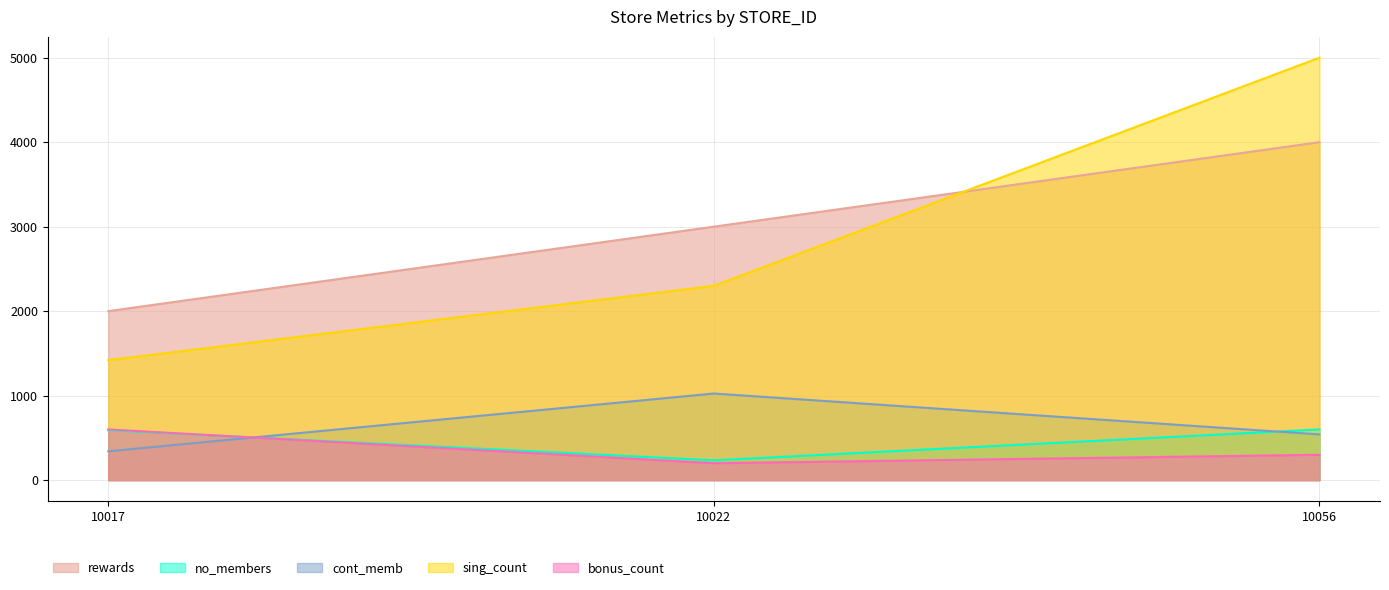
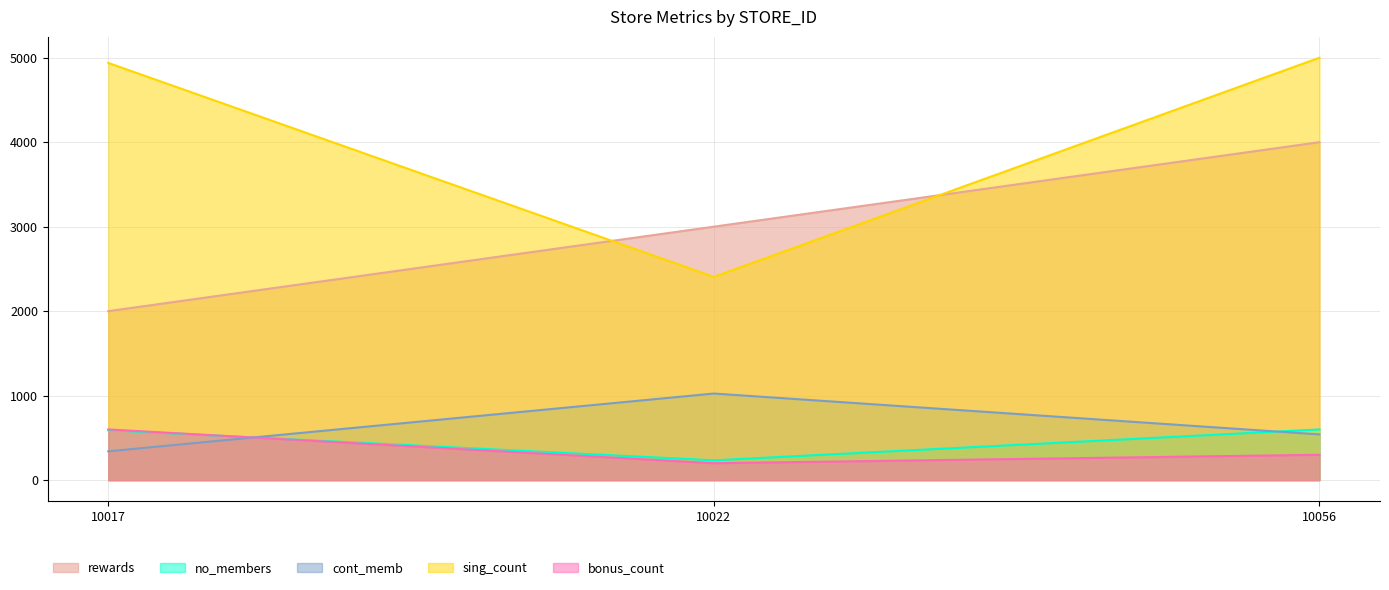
sing_count, 10017: 1400 -> 4900
sing_count, 10022: 2300 -> 2400
